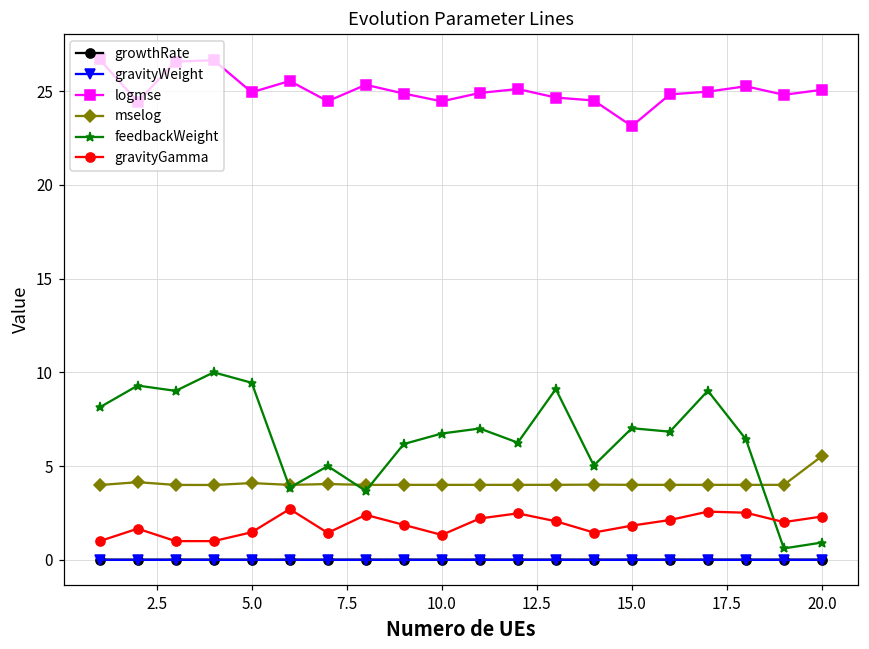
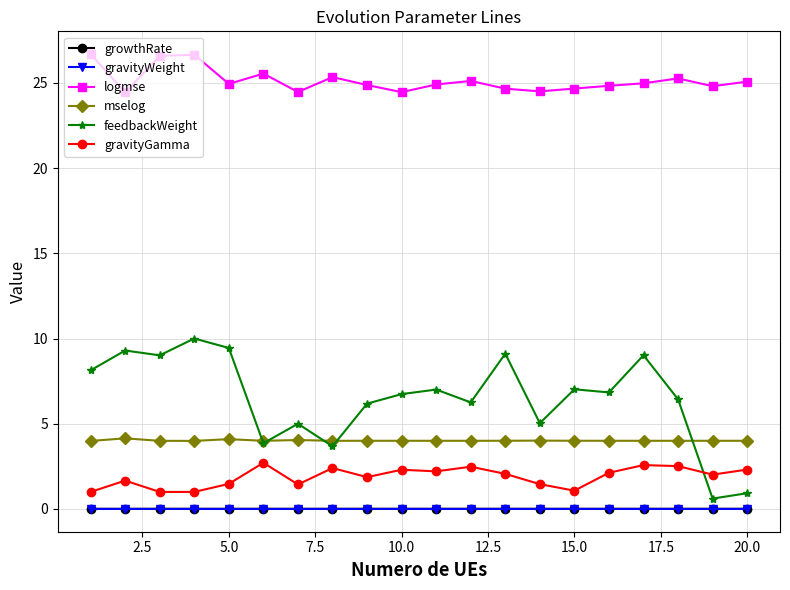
gravityGamma, 10.0: 1.3 -> 2.3
logmse, 15.0: 23.1 -> 24.7
gravityGamma, 15.0: 1.8 -> 1.1
mselog, 20.0: 5.5 -> 4.0
